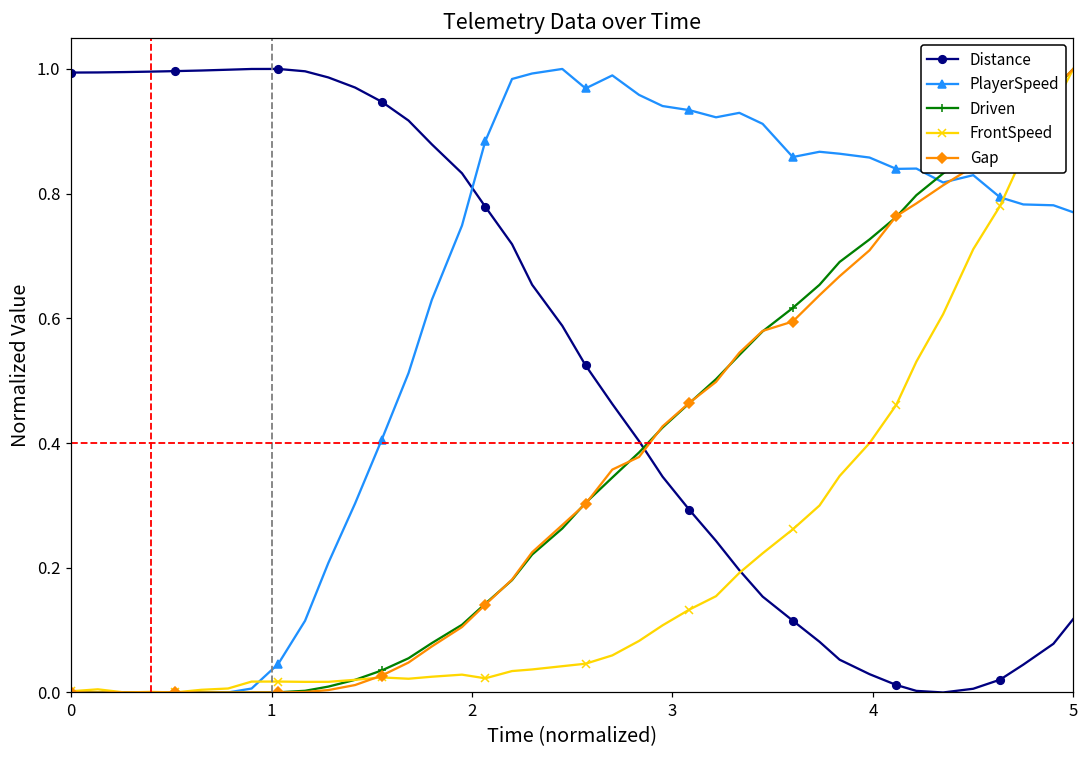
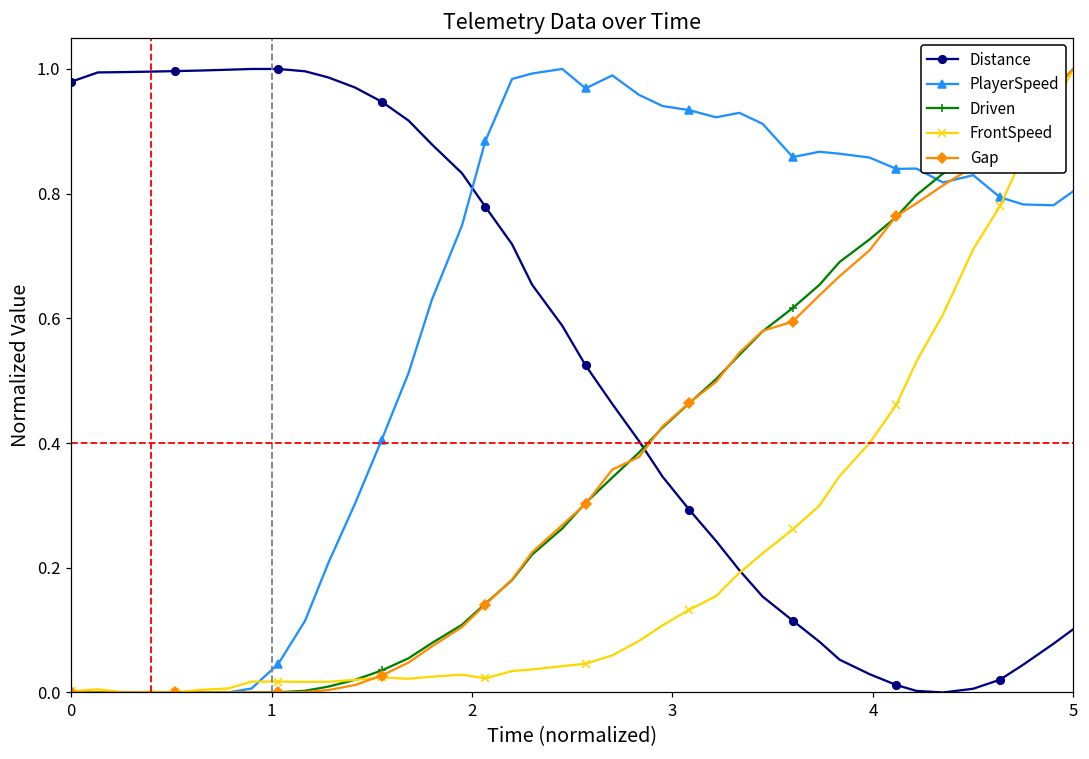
Distance, 0: 0.99 -> 0.98
Distance, 5: 0.12 -> 0.10
PlayerSpeed, 5: 0.77 -> 0.80
